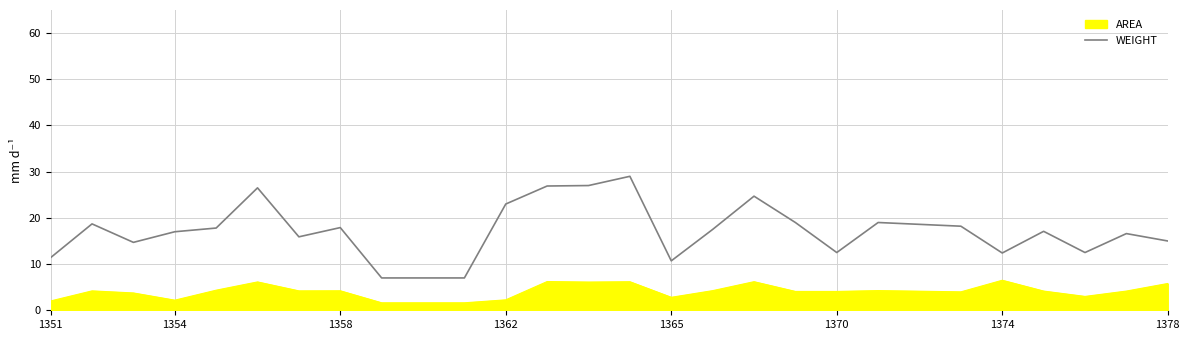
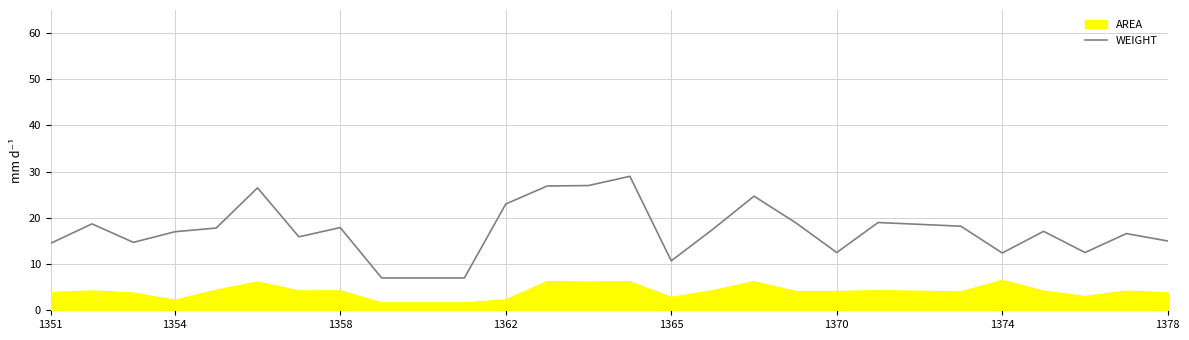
AREA, 1351: 2 -> 4
WEIGHT, 1351: 11 -> 15
AREA, 1378: 6 -> 4
